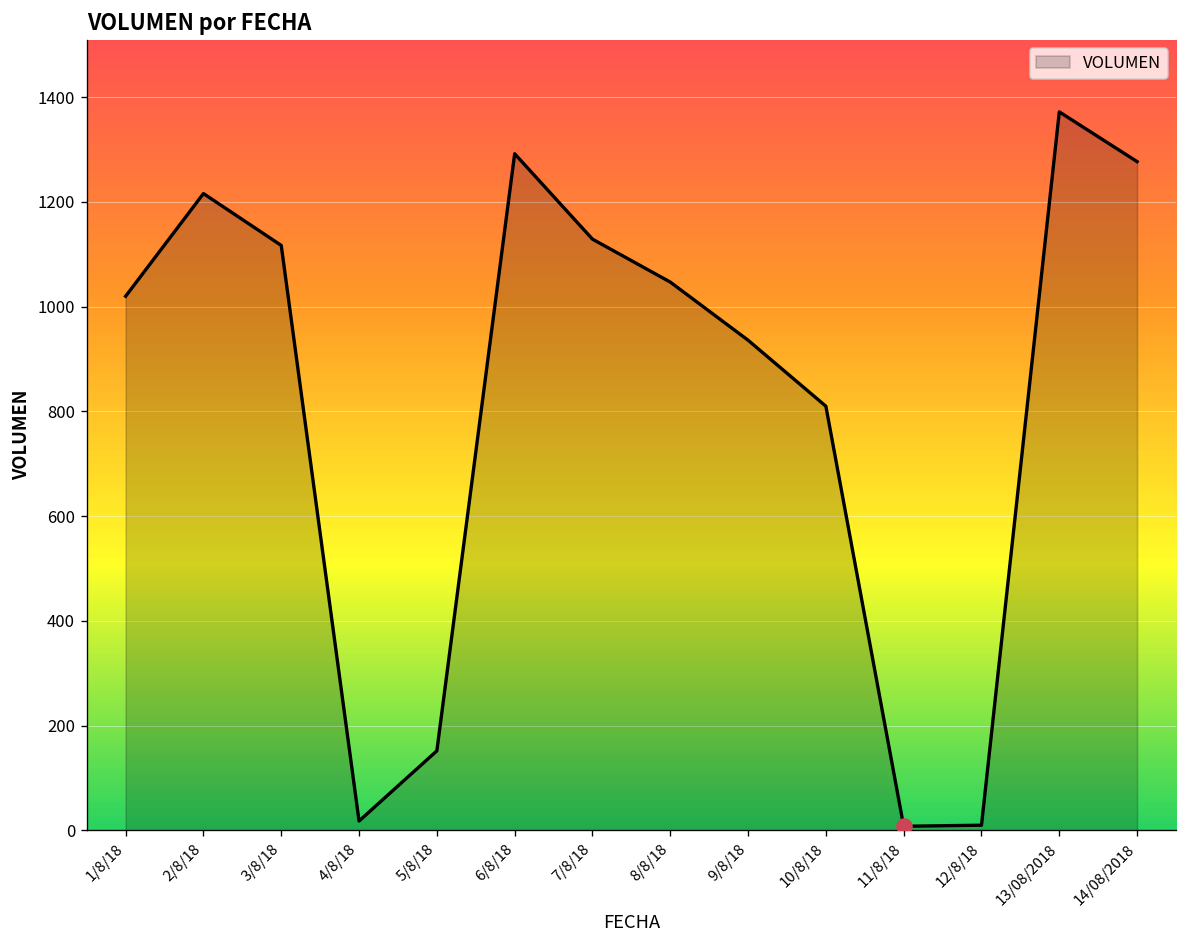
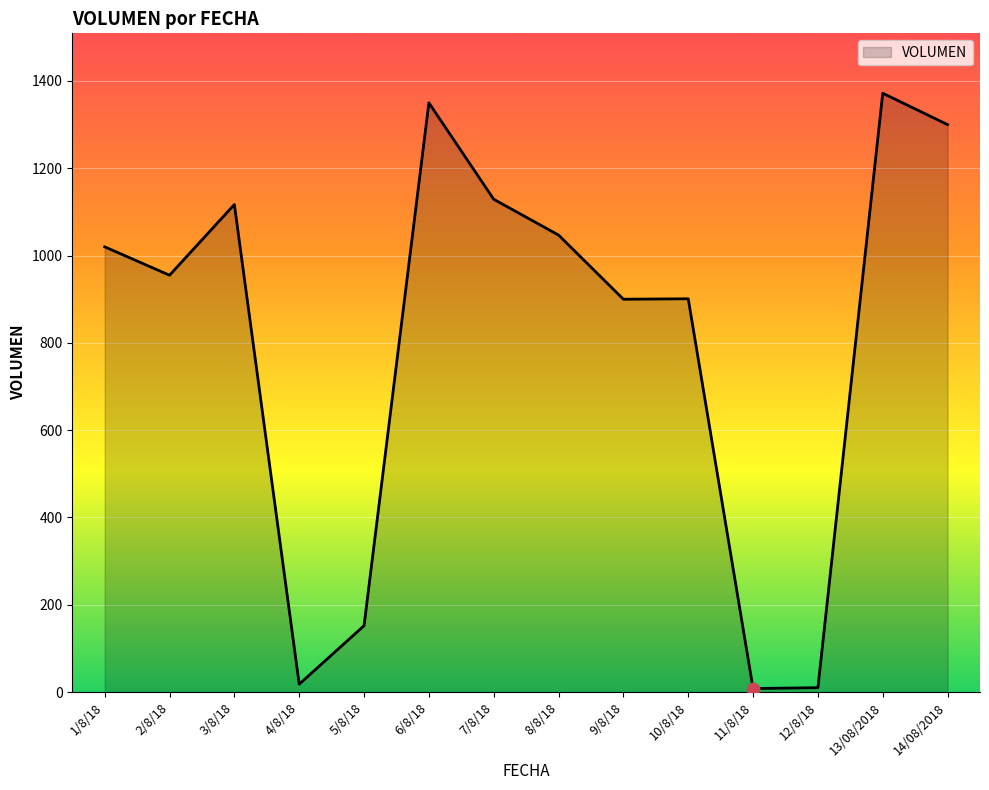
VOLUMEN, 2/8/18: 1220 -> 960
VOLUMEN, 6/8/18: 1290 -> 1350
VOLUMEN, 9/8/18: 940 -> 900
VOLUMEN, 10/8/18: 810 -> 900
VOLUMEN, 14/08/2018: 1280 -> 1300
